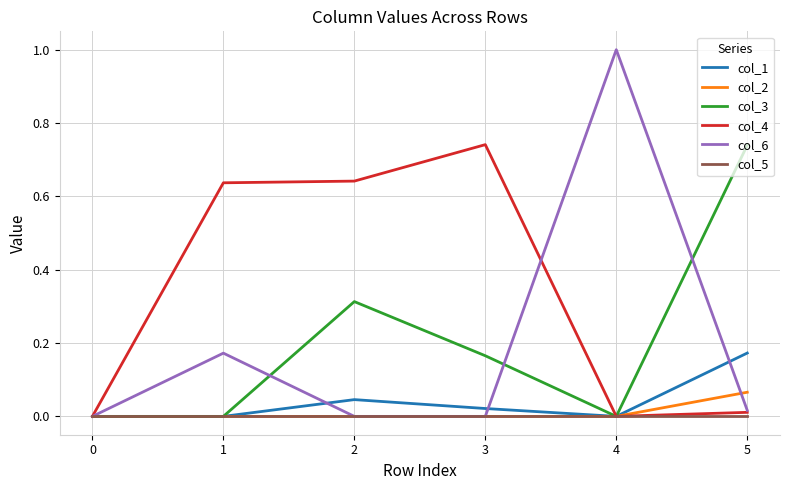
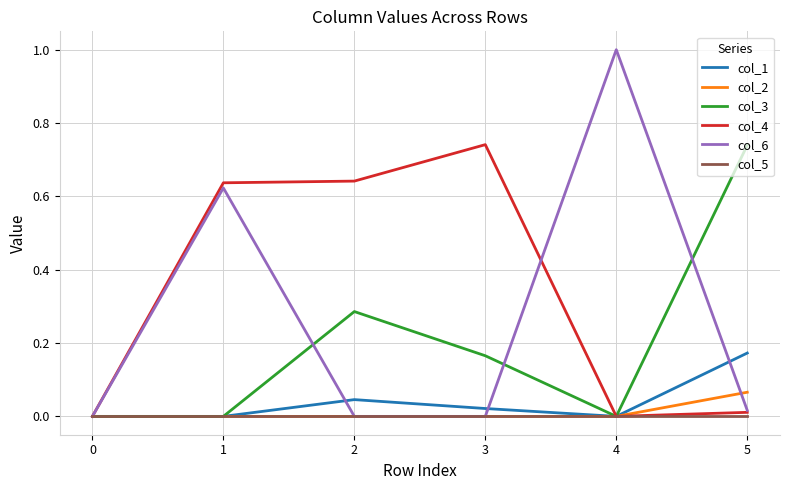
col_6, 1: 0.17 -> 0.62
col_3, 2: 0.31 -> 0.29
